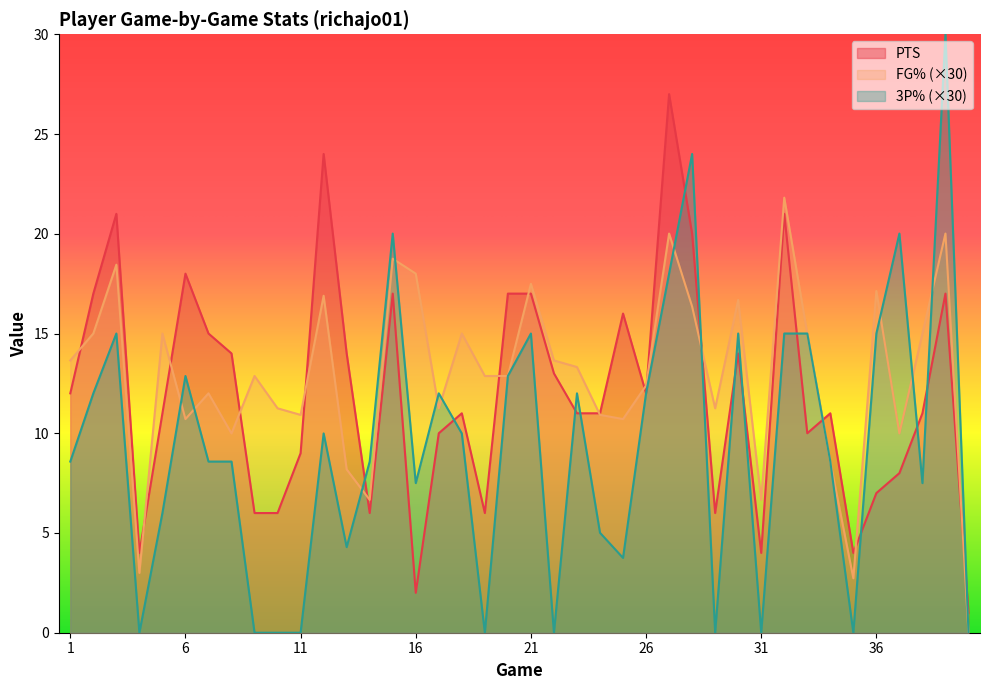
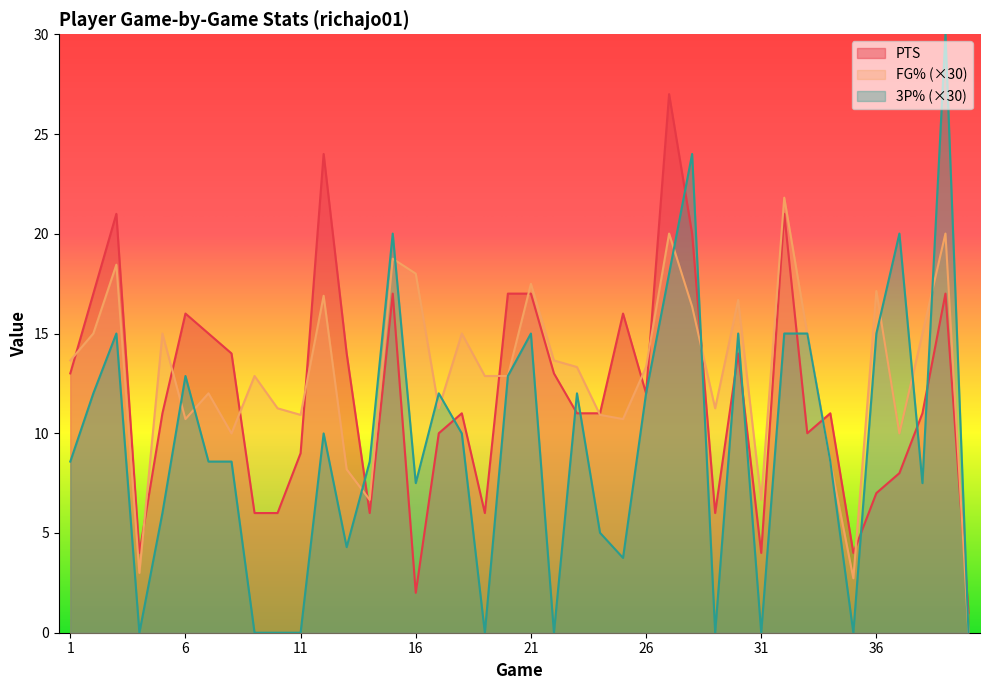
PTS, 1: 12 -> 13
PTS, 6: 18 -> 16
FG% (×30), 26: 12.4 -> 13.3
